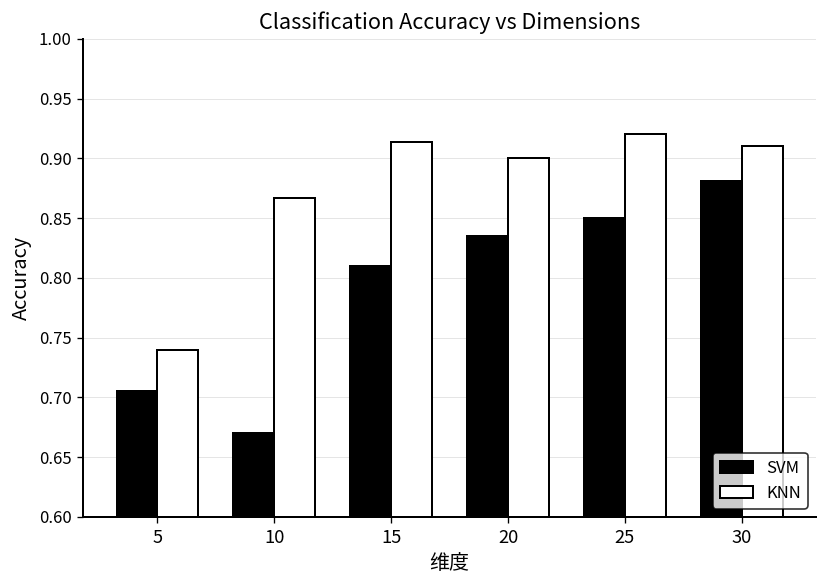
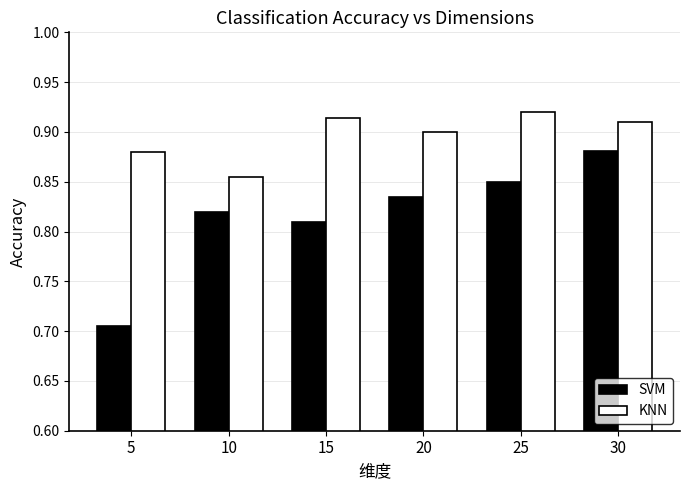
KNN, 5: 0.74 -> 0.88
SVM, 10: 0.67 -> 0.82
KNN, 10: 0.87 -> 0.86
